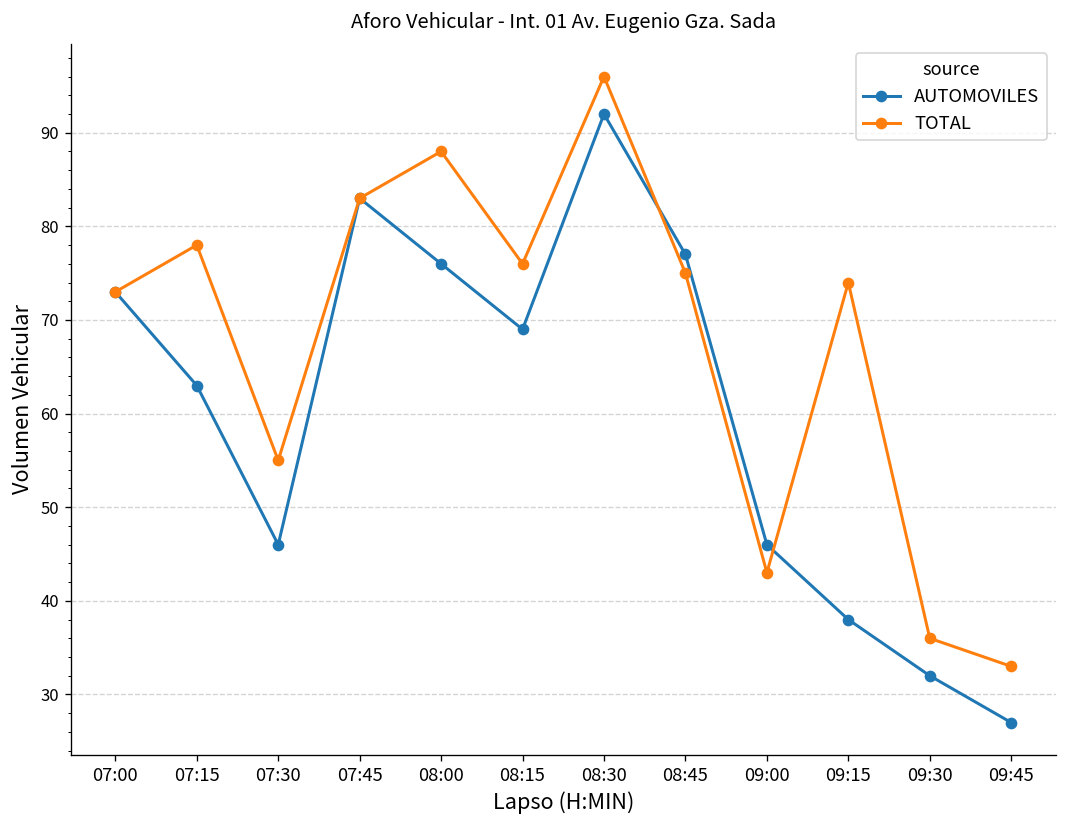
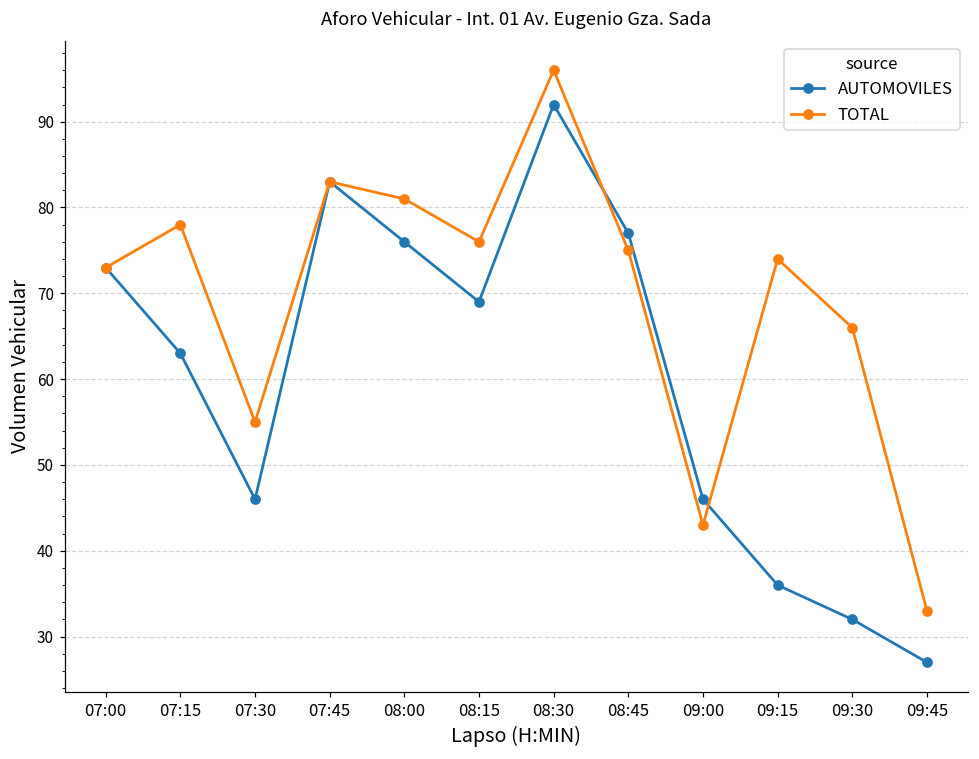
TOTAL, 08:00: 88 -> 81
AUTOMOVILES, 09:15: 38 -> 36
TOTAL, 09:30: 36 -> 66
